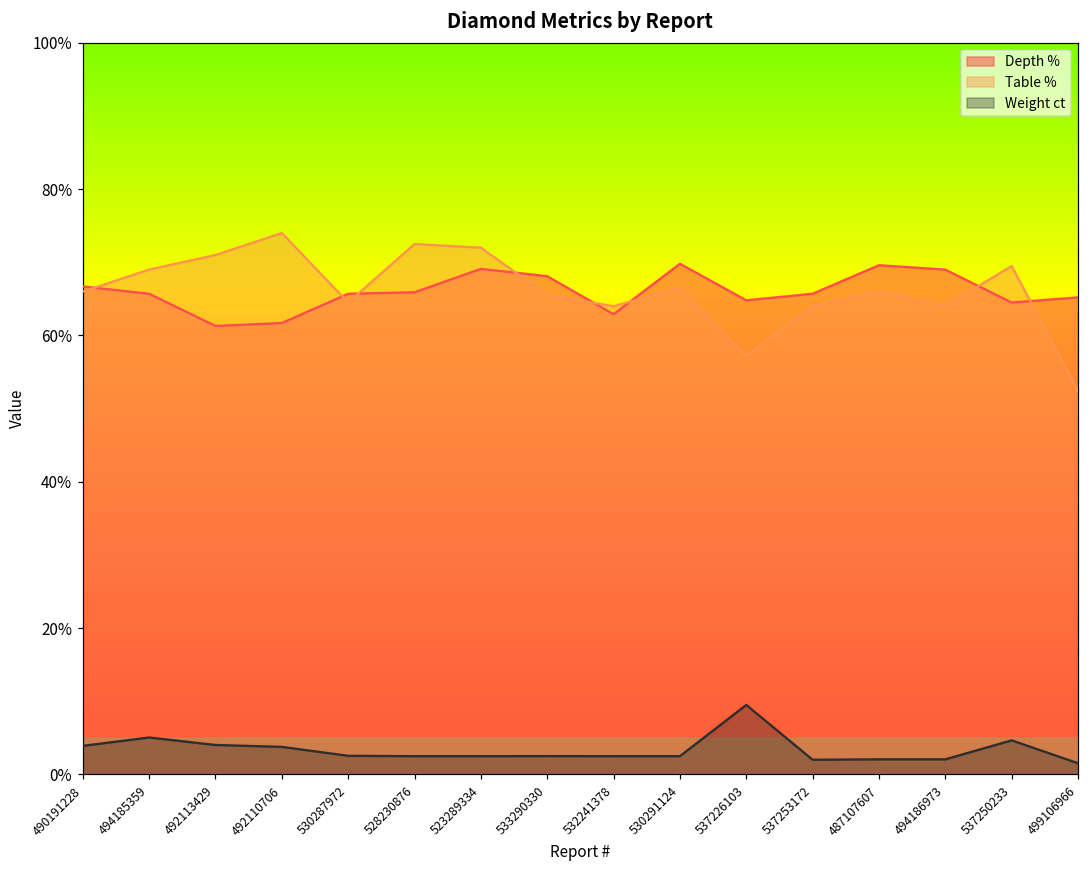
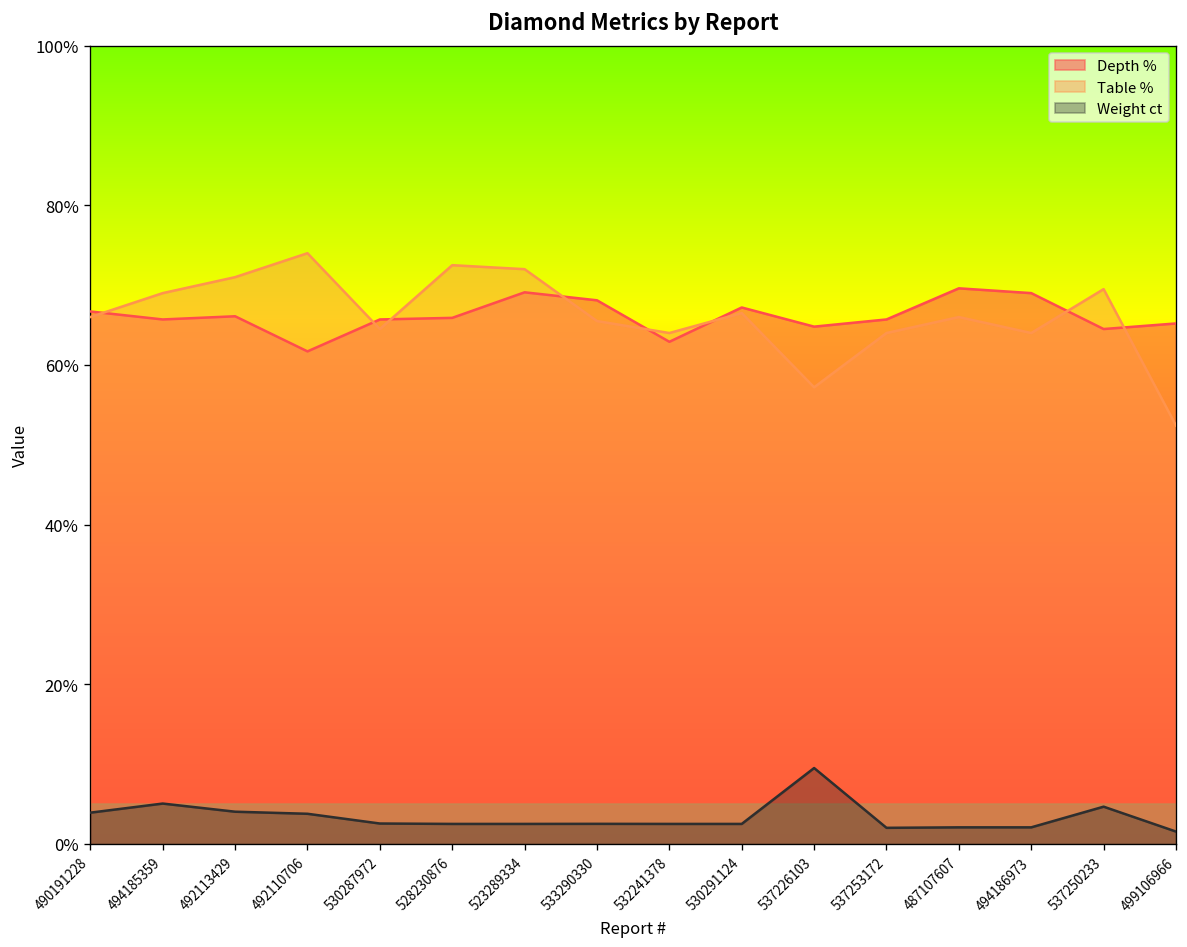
Depth %, 492113429: 61% -> 66%
Depth %, 530291124: 70% -> 67%
